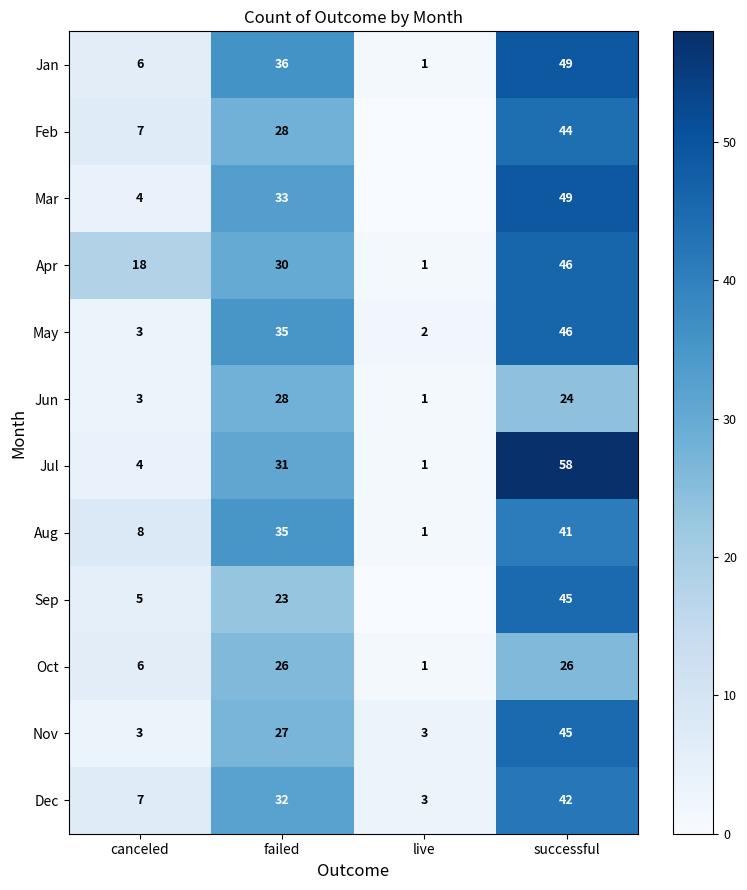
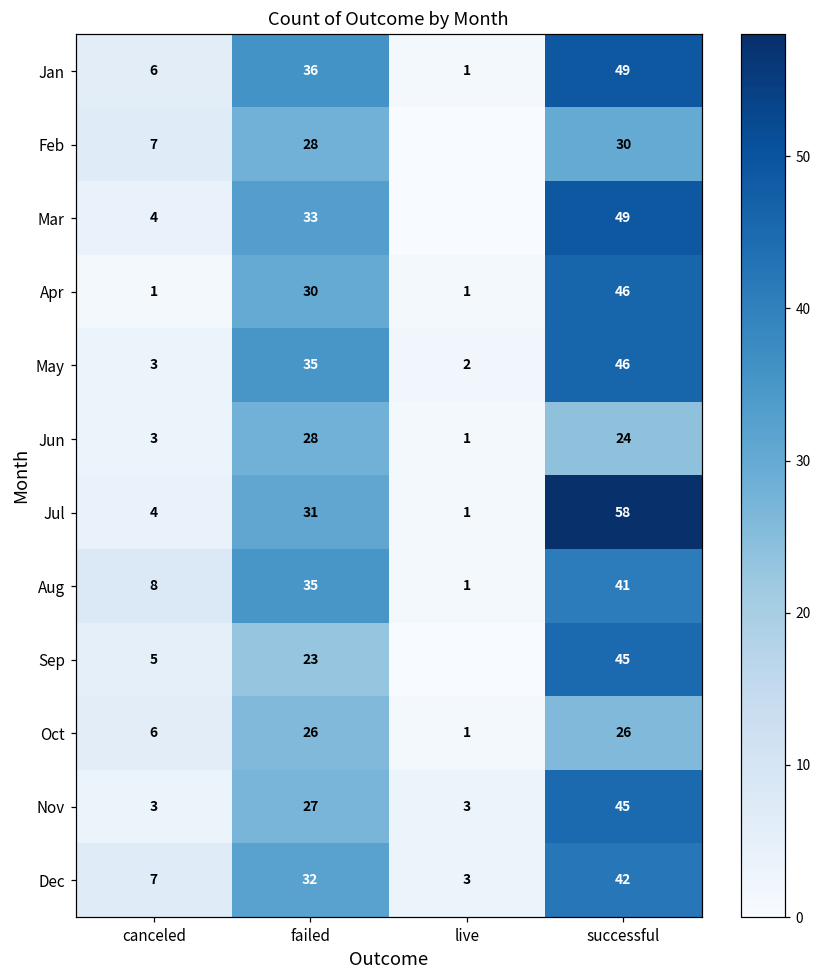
Feb, successful: 44 -> 30
Apr, canceled: 18 -> 1
